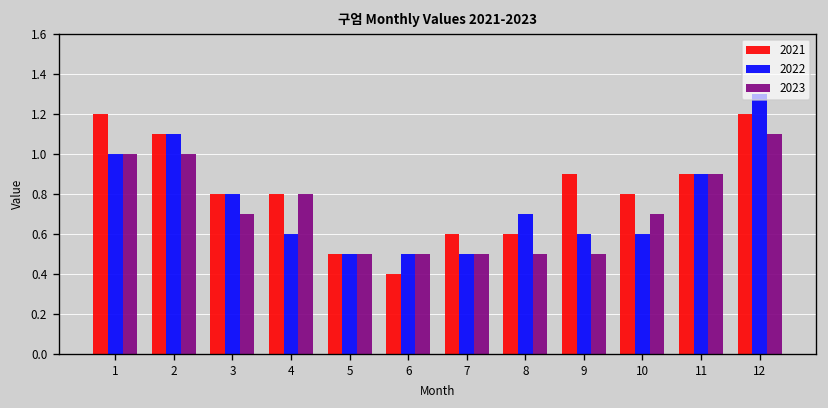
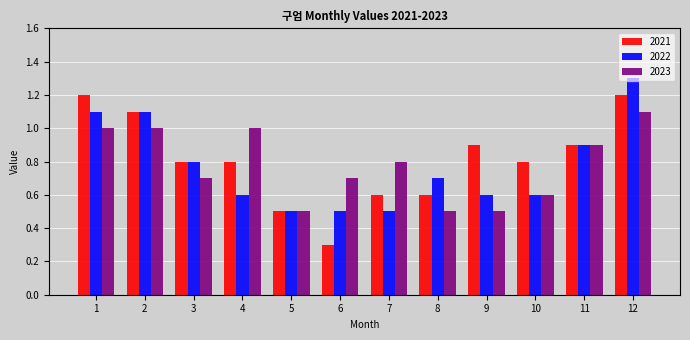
2022, 1: 1.0 -> 1.1
2023, 4: 0.8 -> 1.0
2021, 6: 0.4 -> 0.3
2023, 6: 0.5 -> 0.7
2023, 7: 0.5 -> 0.8
2023, 10: 0.7 -> 0.6
